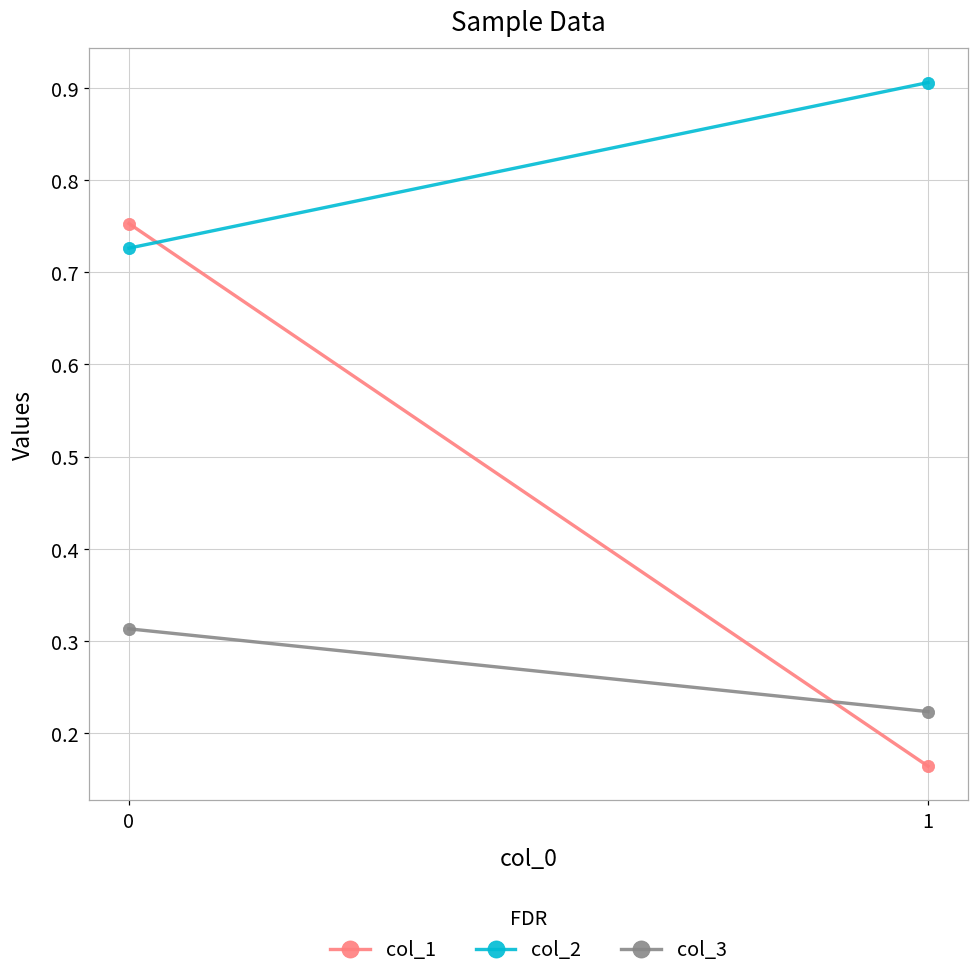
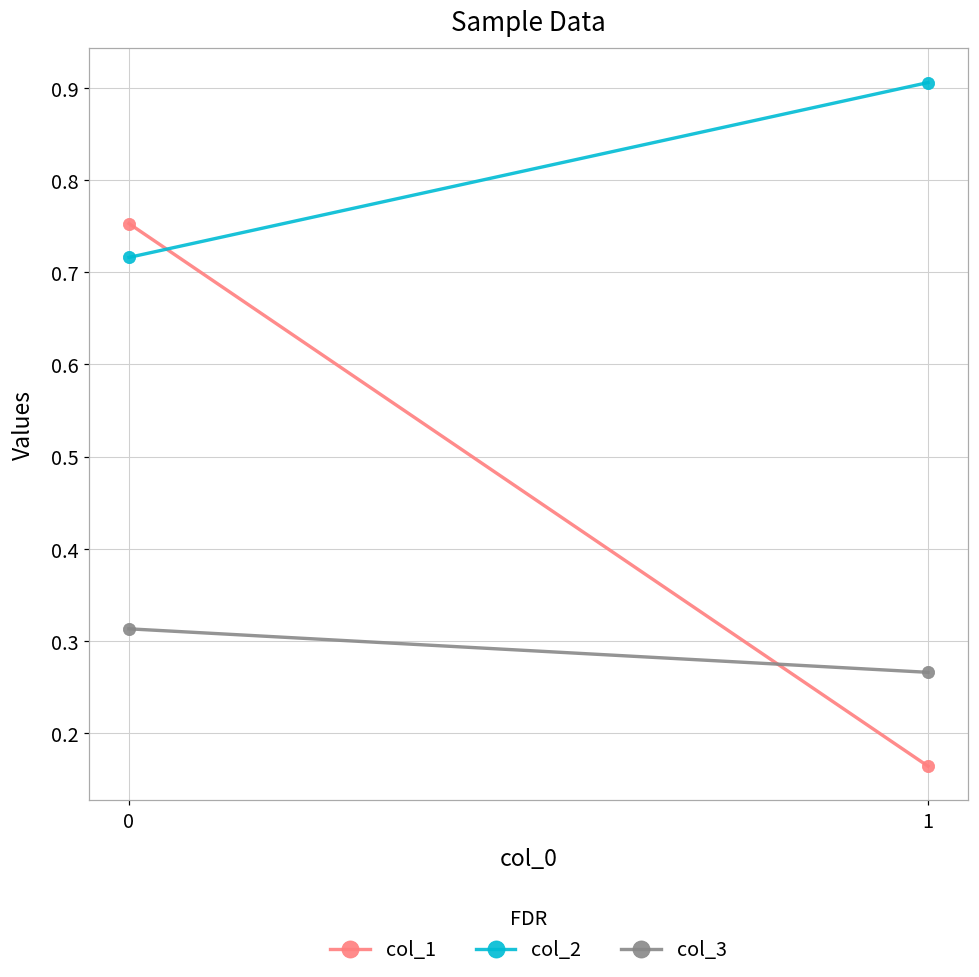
col_2, 0: 0.73 -> 0.72
col_3, 1: 0.22 -> 0.27
